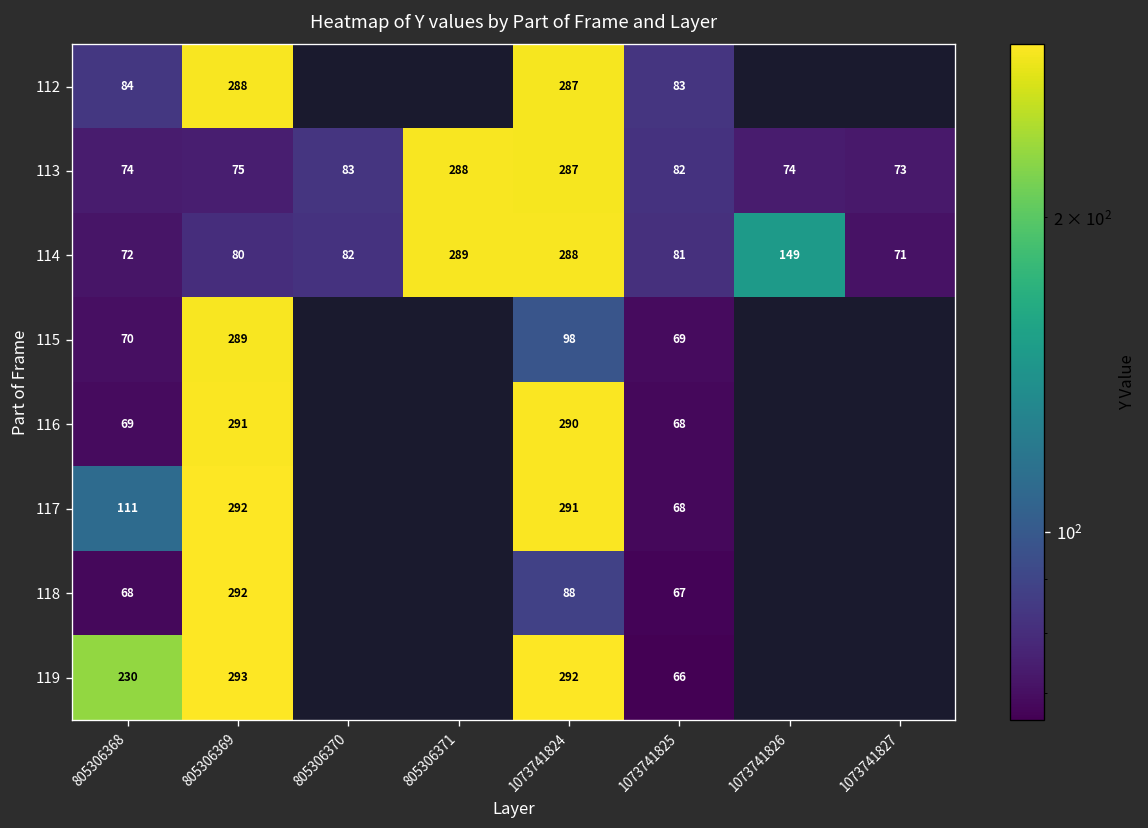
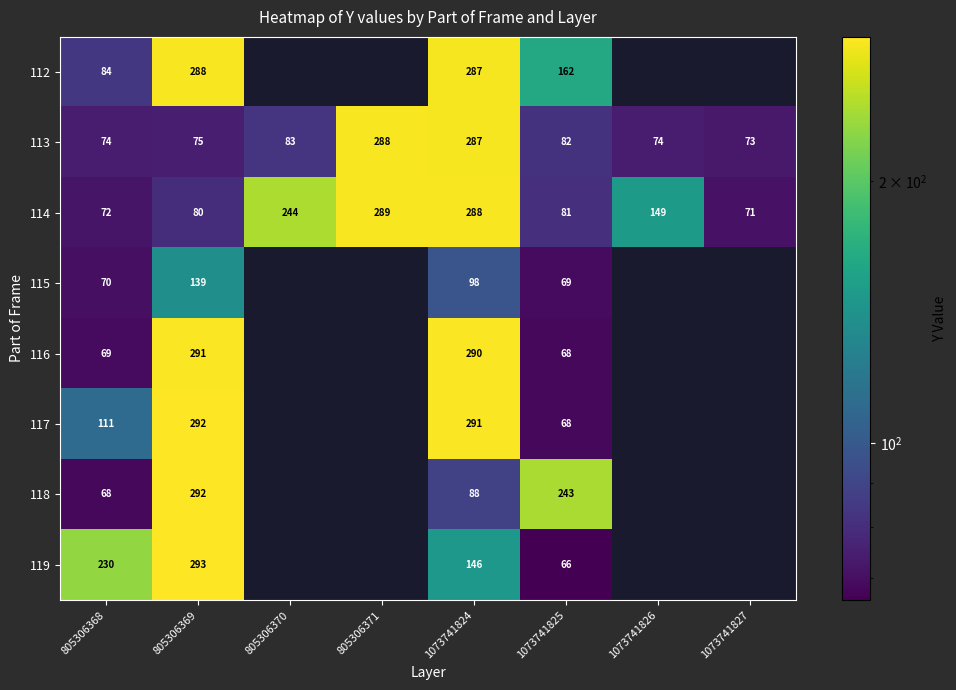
112, 1073741825: 83 -> 162
114, 805306370: 82 -> 244
115, 805306369: 289 -> 139
118, 1073741825: 67 -> 243
119, 1073741824: 292 -> 146
